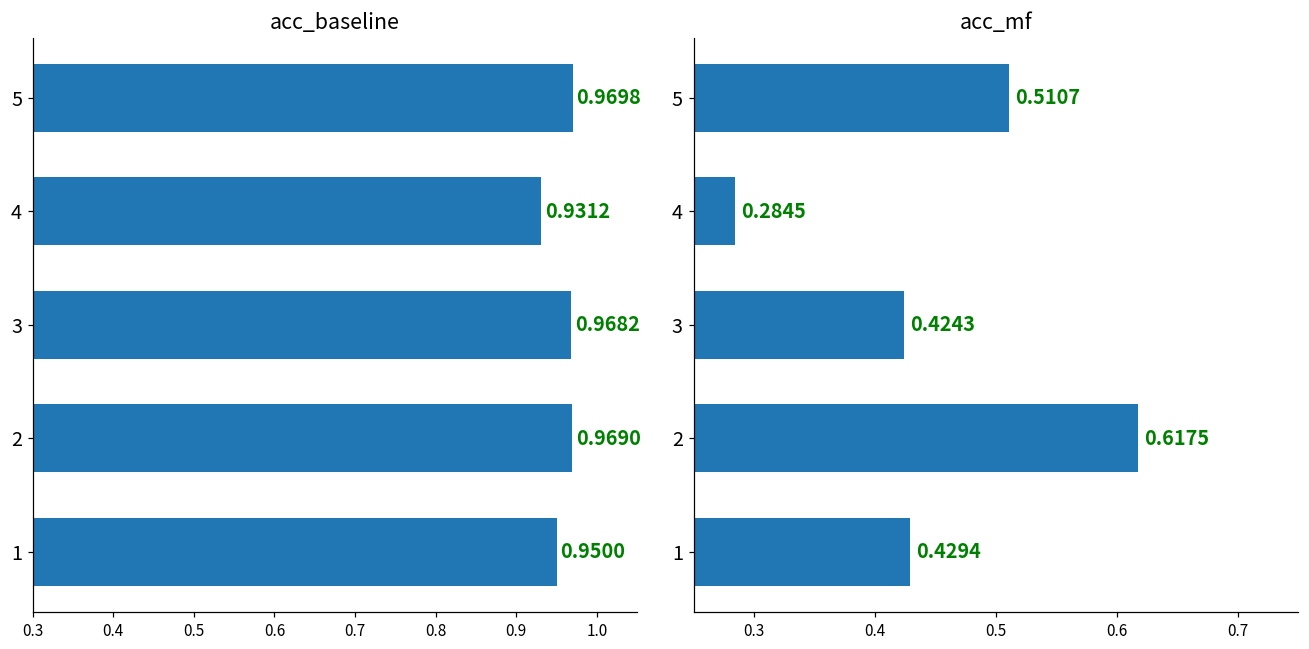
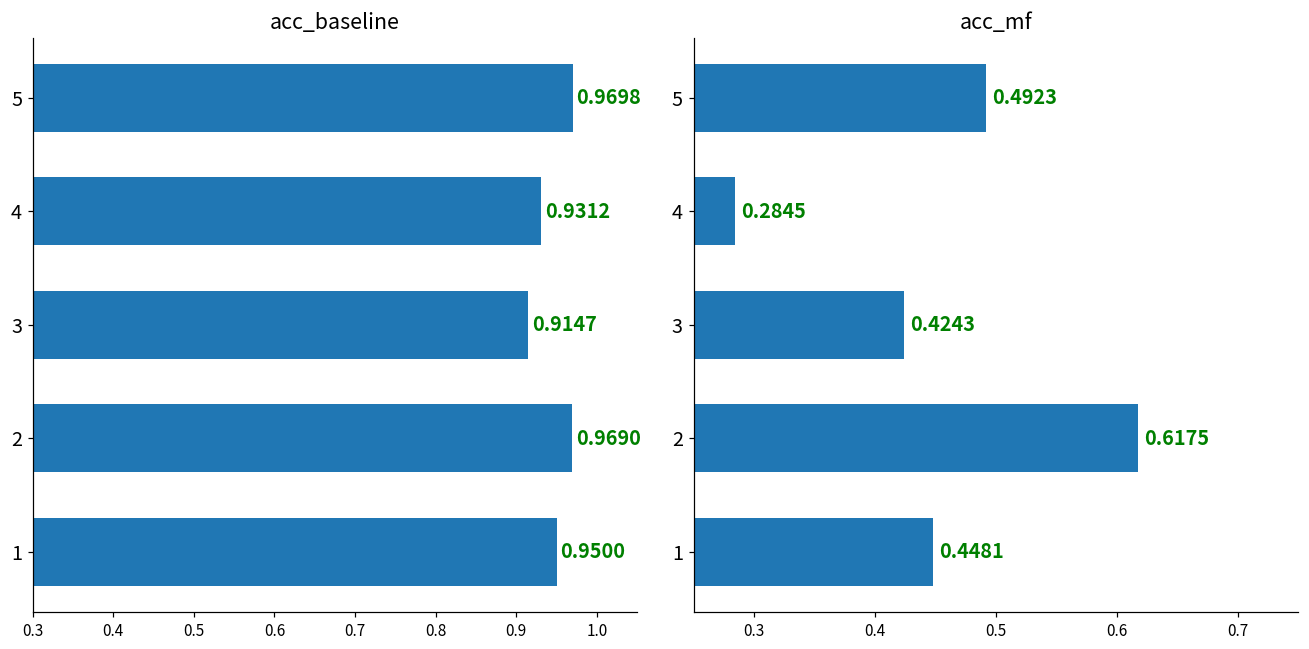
acc_baseline, 3: 0.9682 -> 0.9147
acc_mf, 5: 0.5107 -> 0.4923
acc_mf, 1: 0.4294 -> 0.4481
